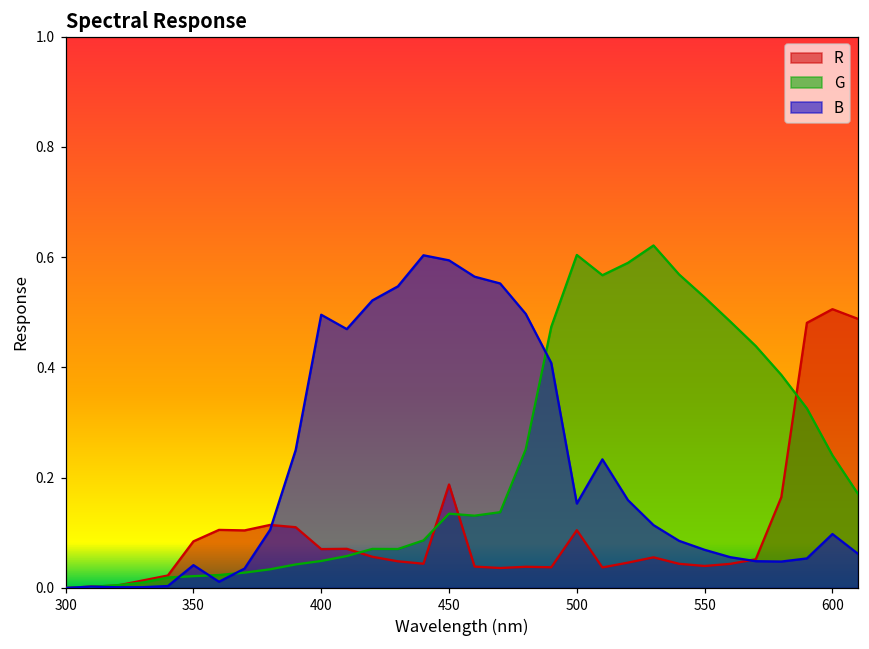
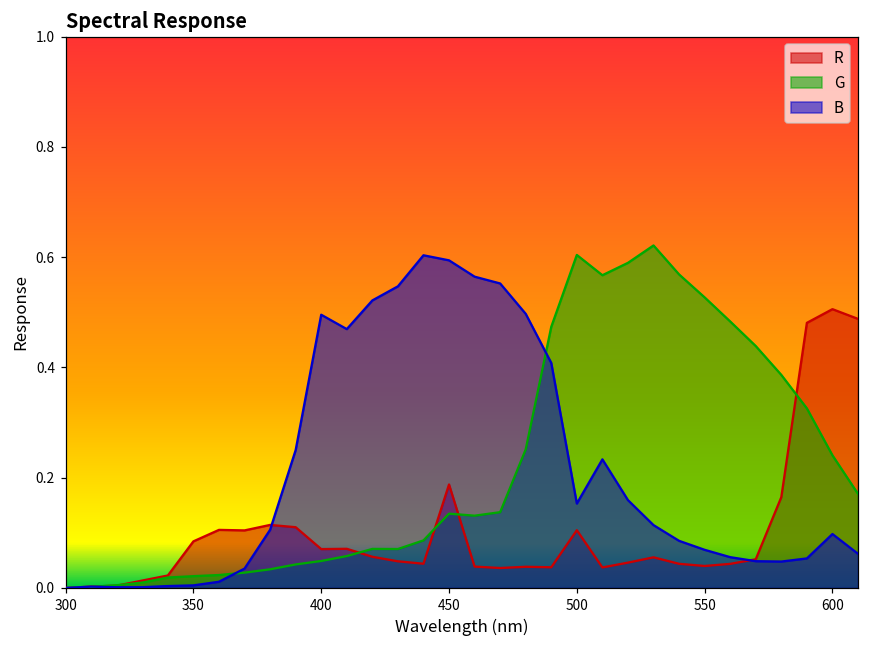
B, 350: 0.04 -> 0.00
